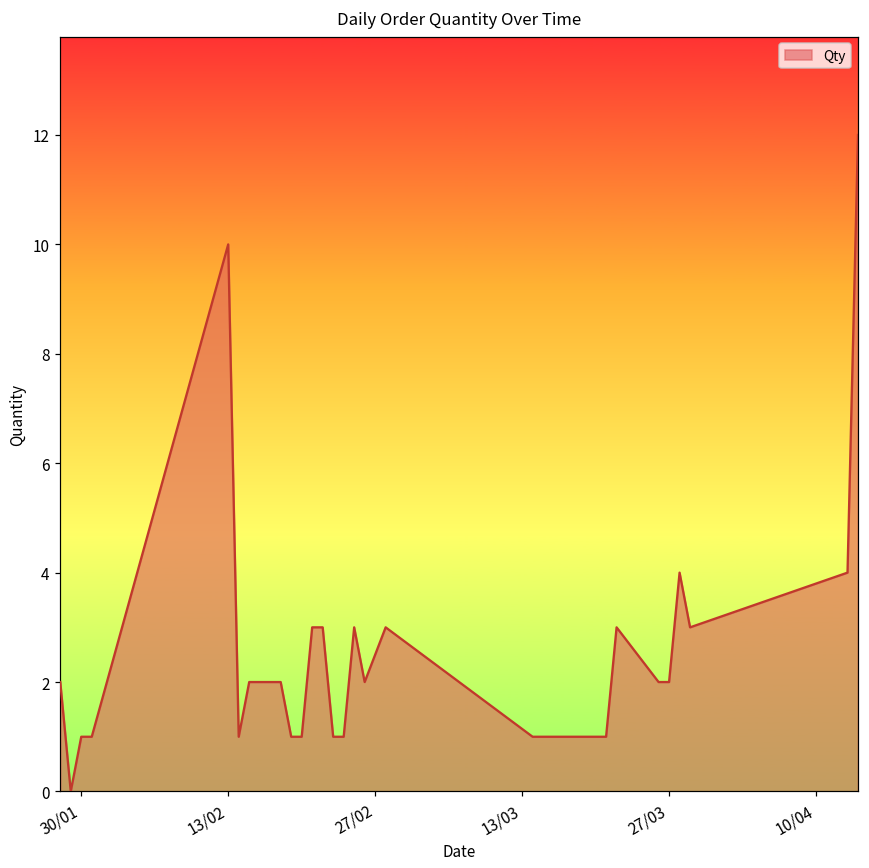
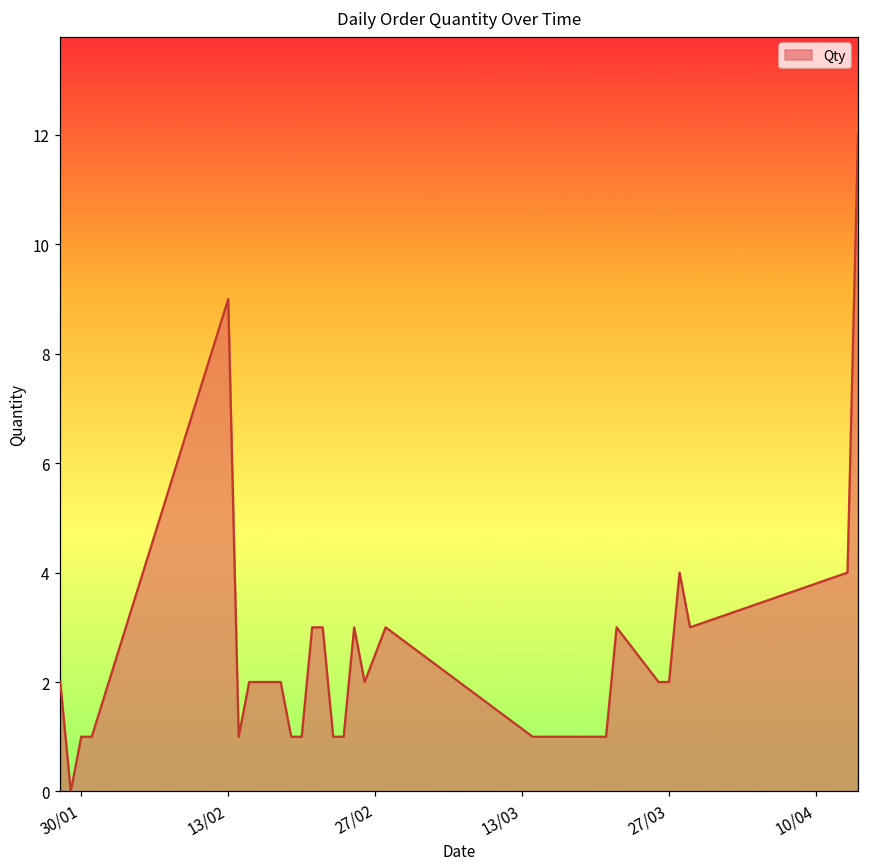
13/02: 10 -> 9
